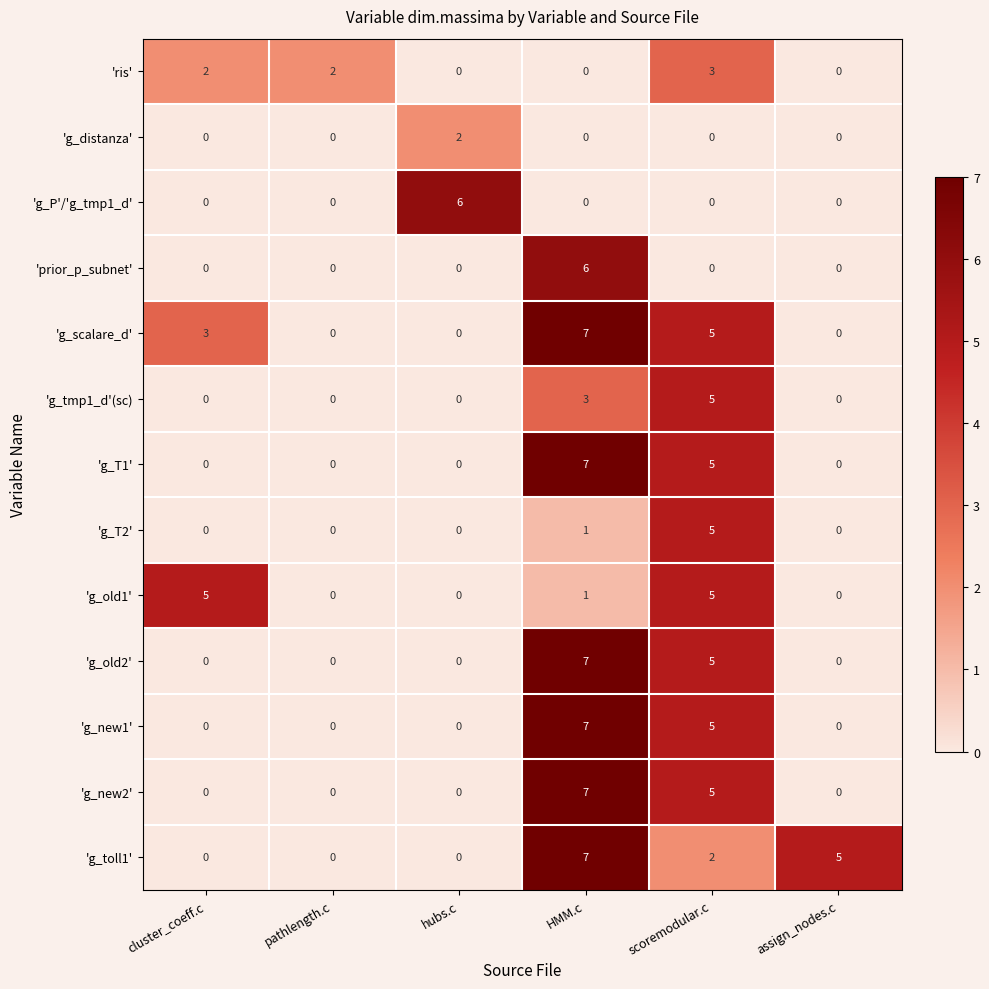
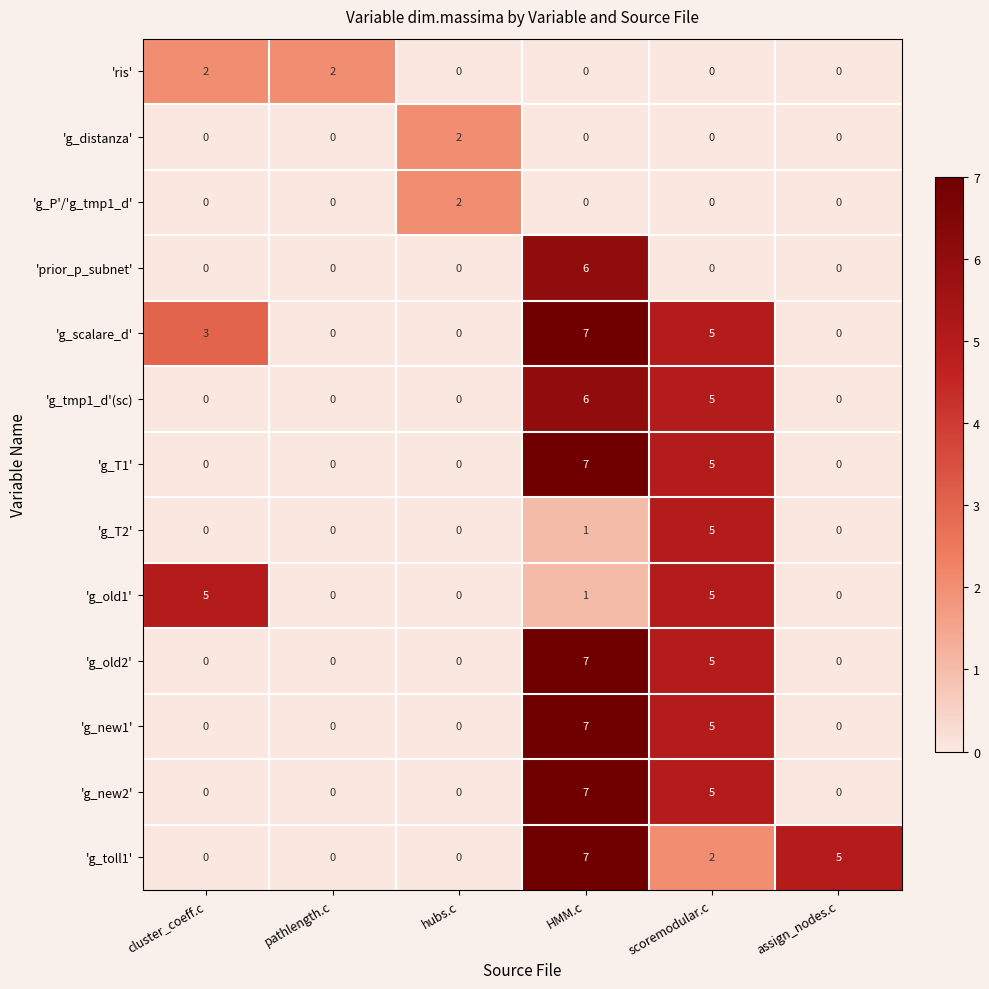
'ris', scoremodular.c: 3 -> 0
'g_P'/'g_tmp1_d', hubs.c: 6 -> 2
'g_tmp1_d'(sc), HMM.c: 3 -> 6
